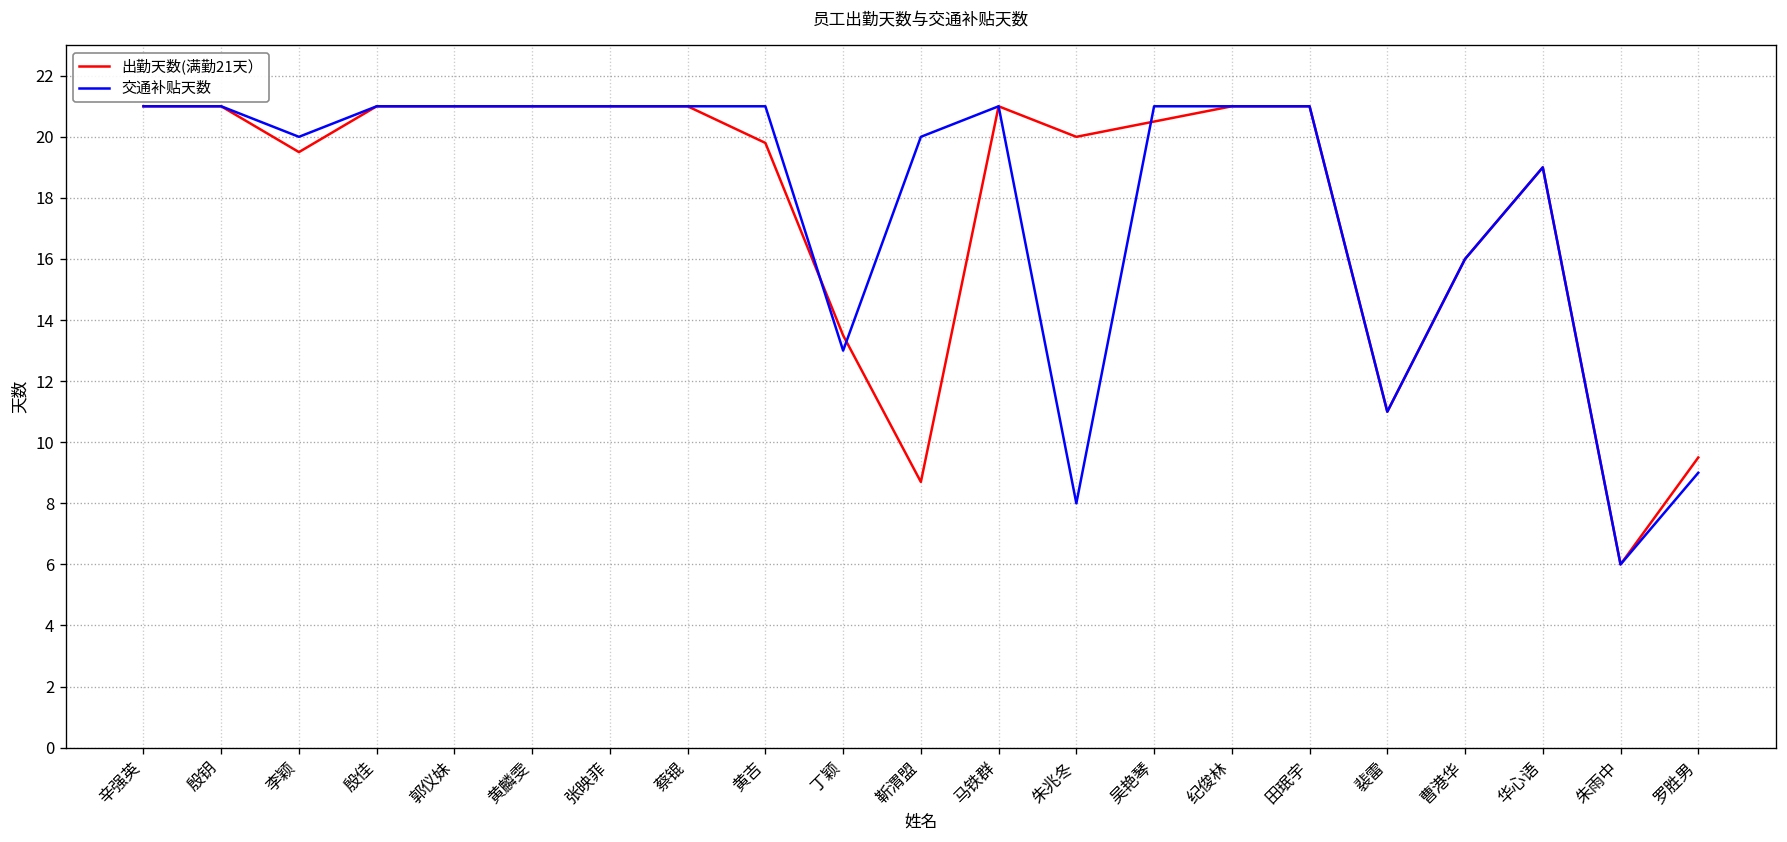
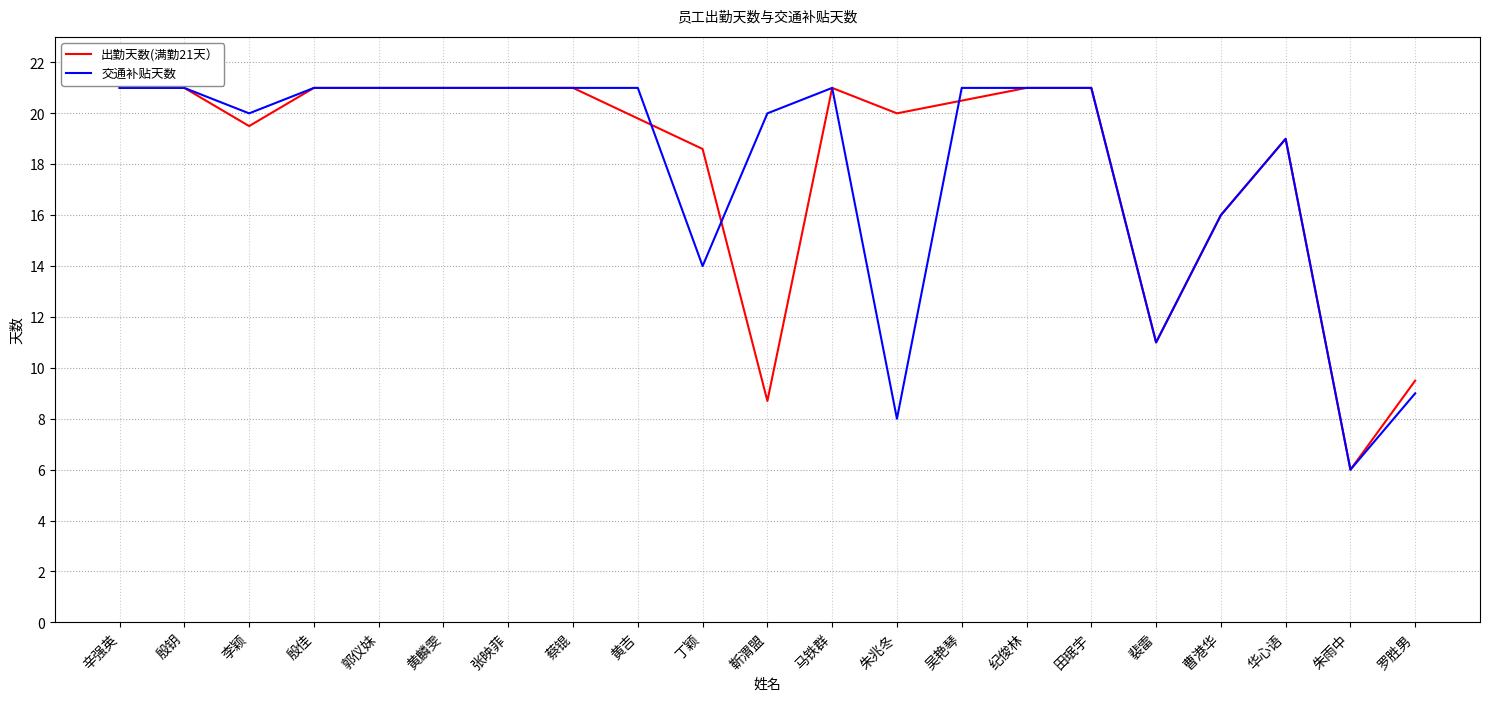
出勤天数(满勤21天）, 丁颖: 13.5 -> 18.6
交通补贴天数, 丁颖: 13 -> 14
